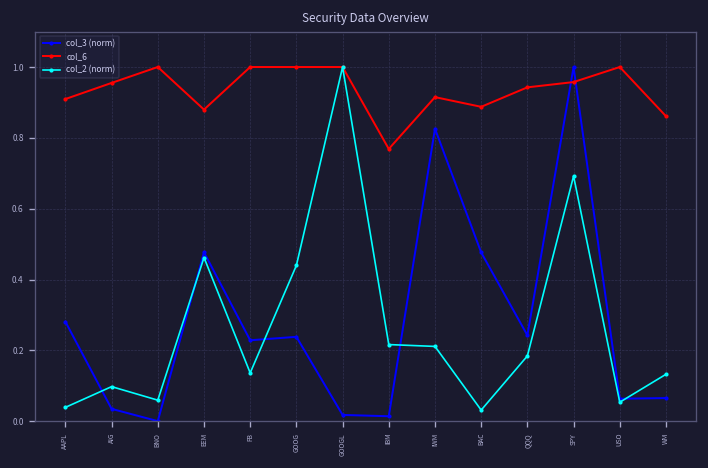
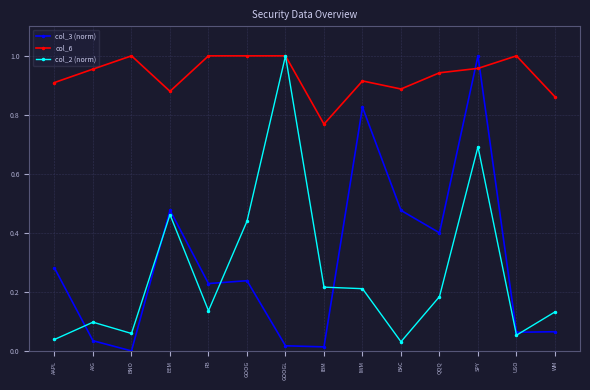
col_3 (norm), QQQ: 0.24 -> 0.40
